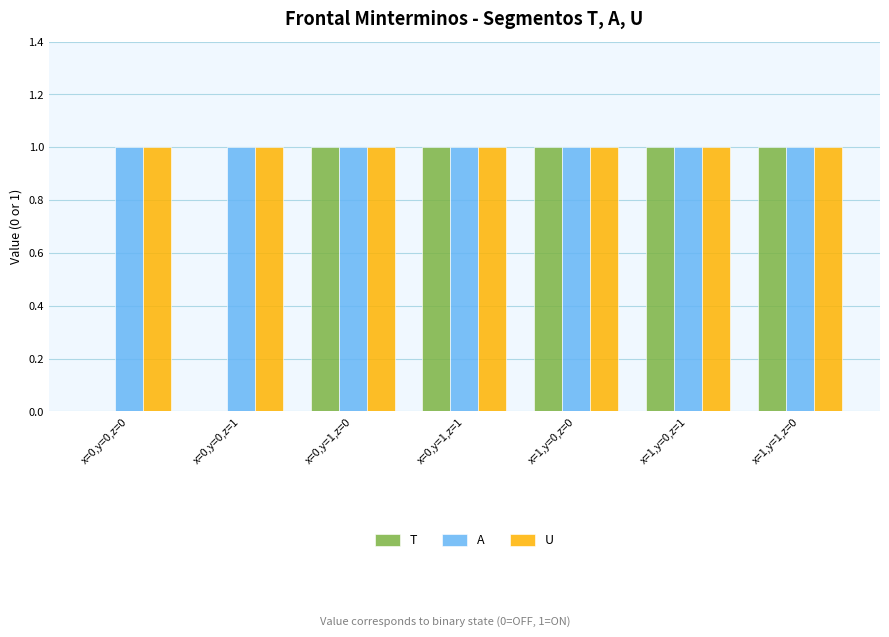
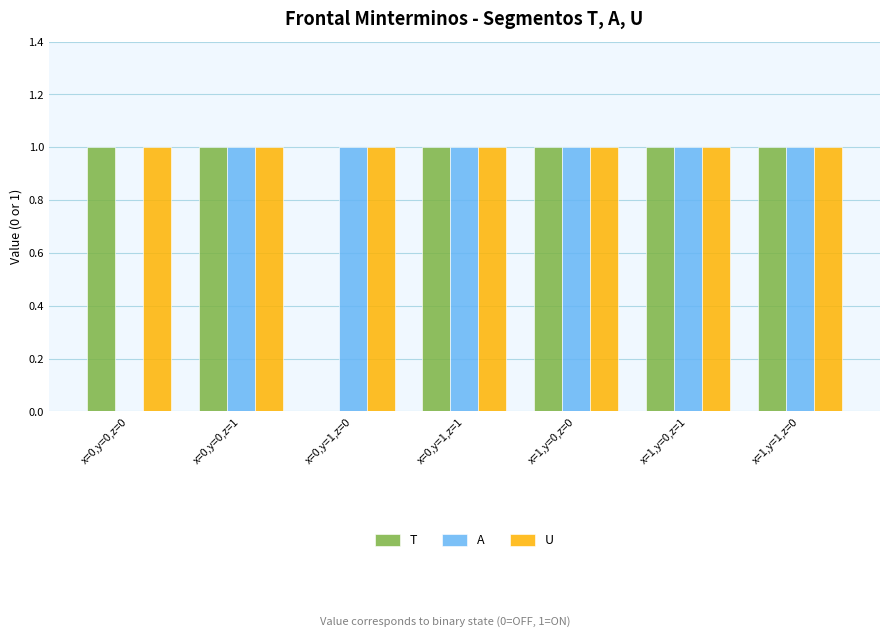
T, x=0,y=0,z=0: 0 -> 1
A, x=0,y=0,z=0: 1 -> 0
T, x=0,y=0,z=1: 0 -> 1
T, x=0,y=1,z=0: 1 -> 0
